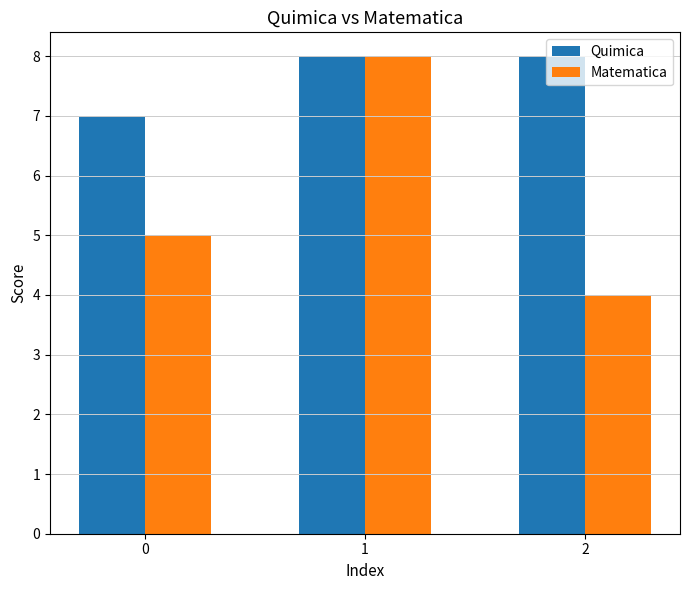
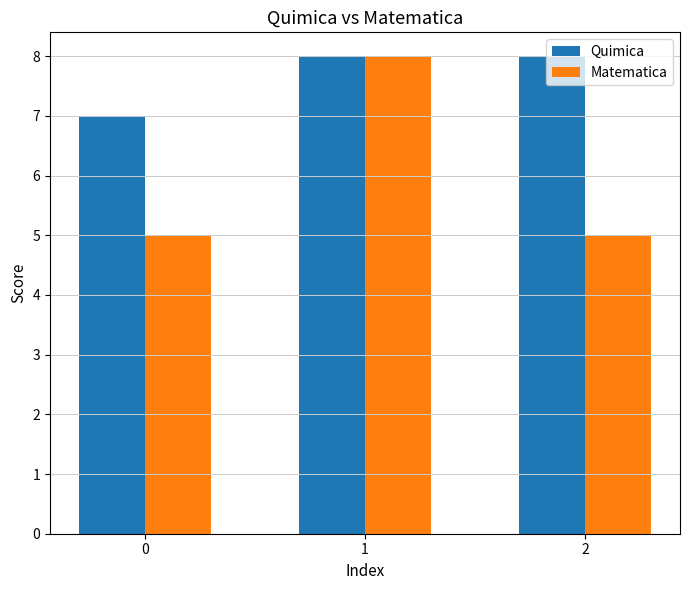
Matematica, 2: 4 -> 5
